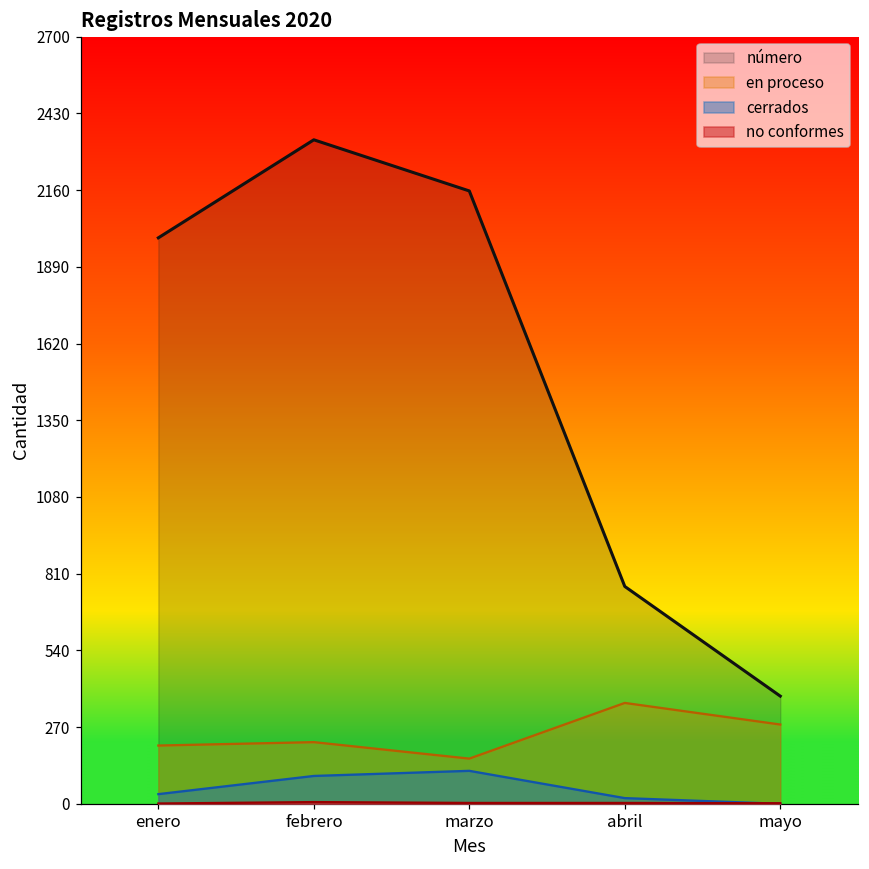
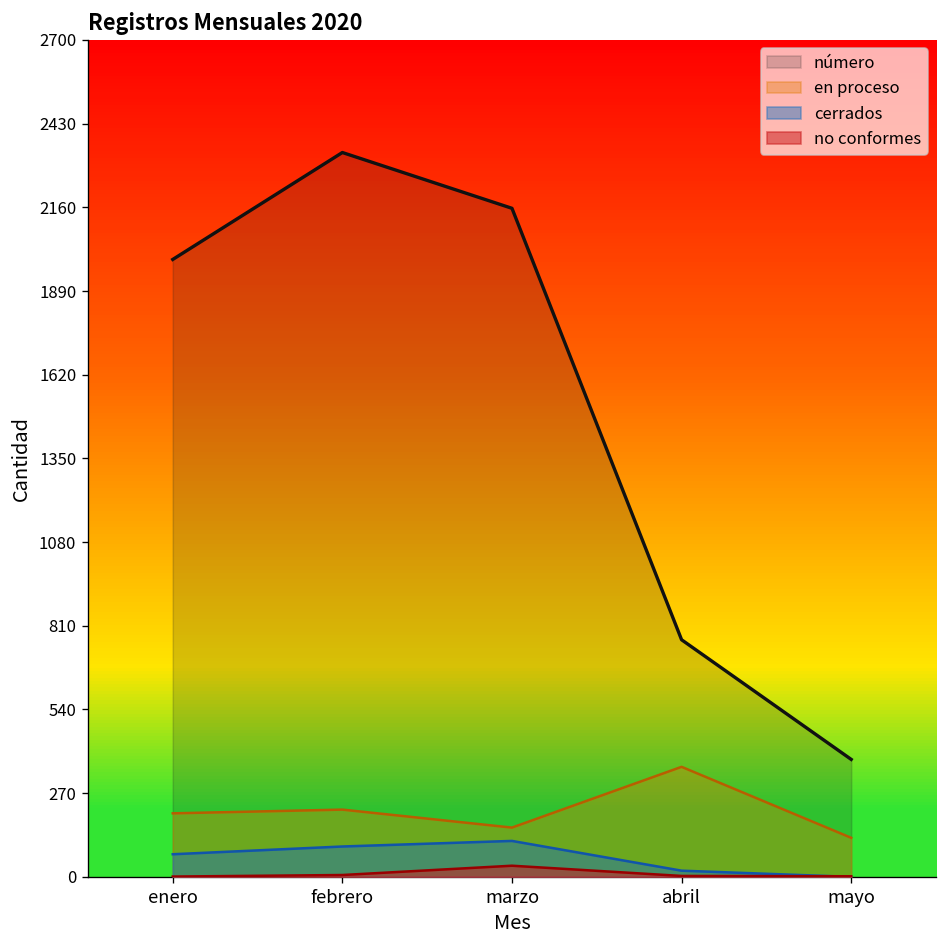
cerrados, enero: 30 -> 70
no conformes, marzo: 0 -> 40
en proceso, mayo: 280 -> 130
